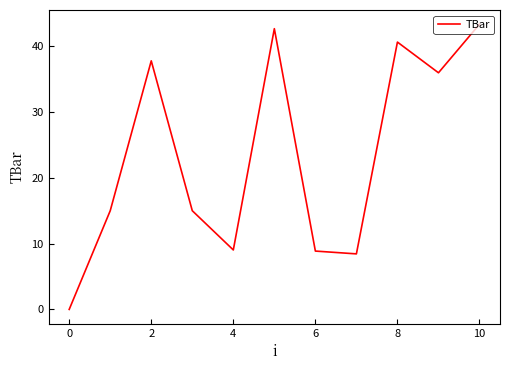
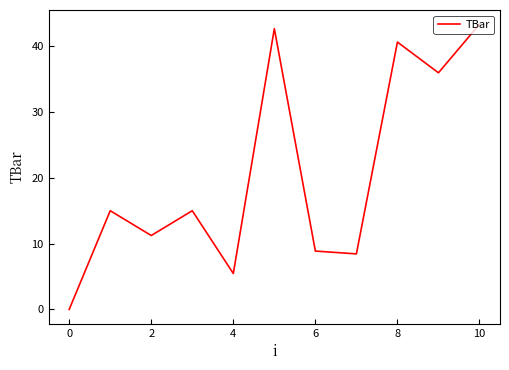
2: 38 -> 11
4: 9 -> 5
